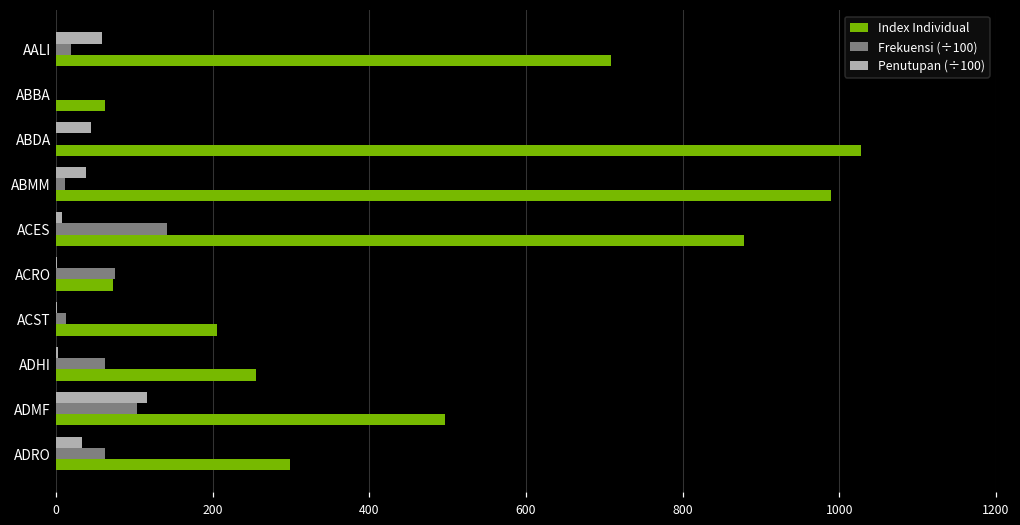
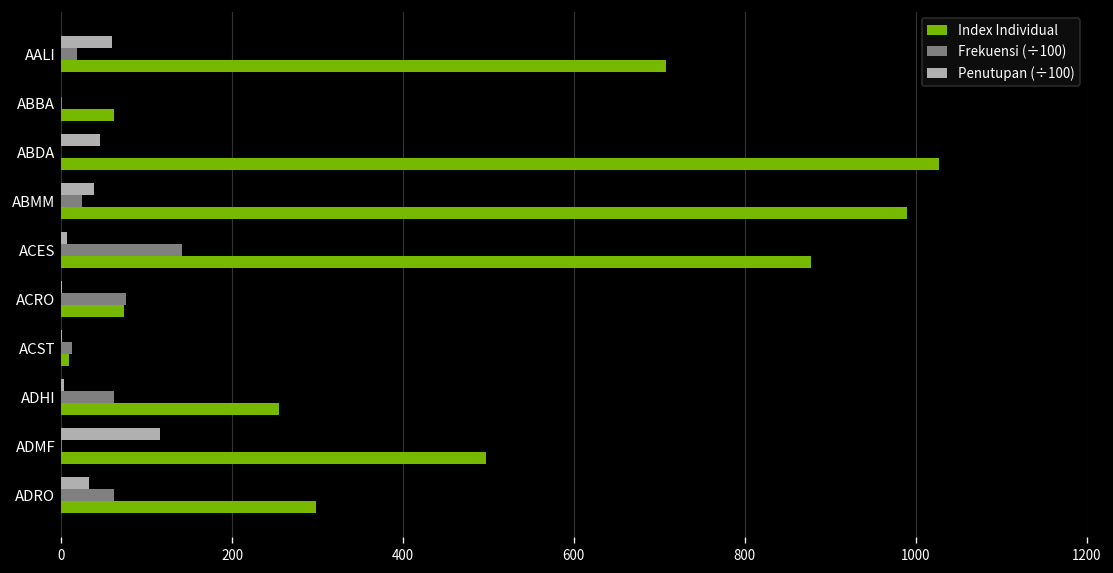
Frekuensi (÷100), ABMM: 10 -> 20
Index Individual, ACST: 210 -> 10
Frekuensi (÷100), ADMF: 100 -> 0
